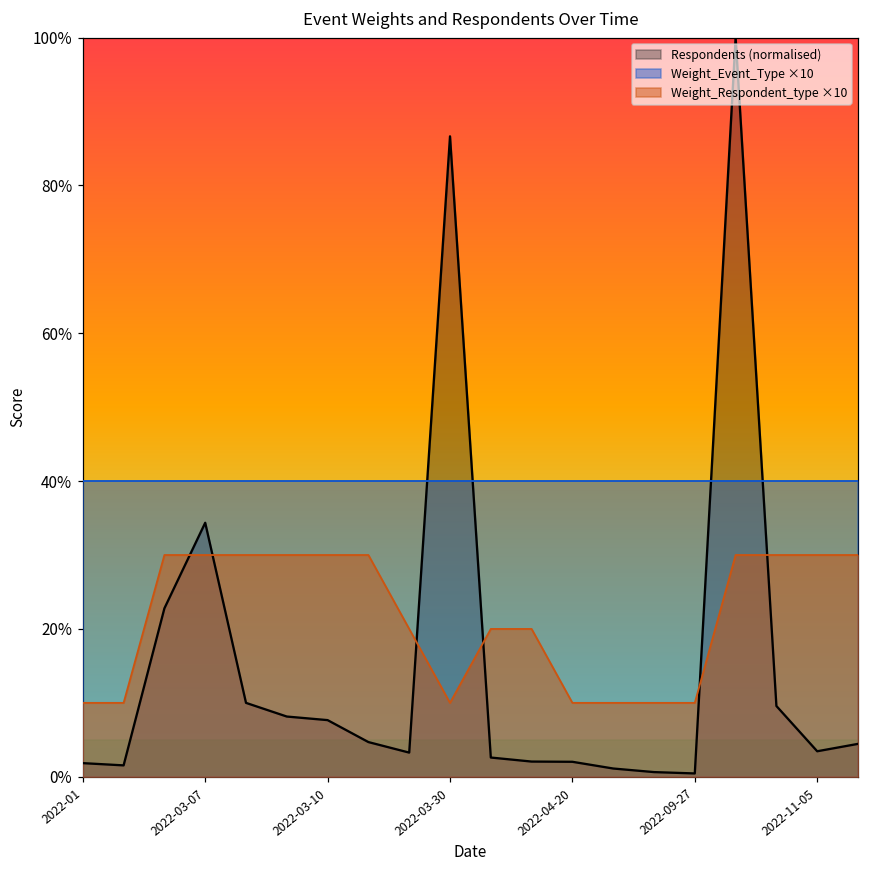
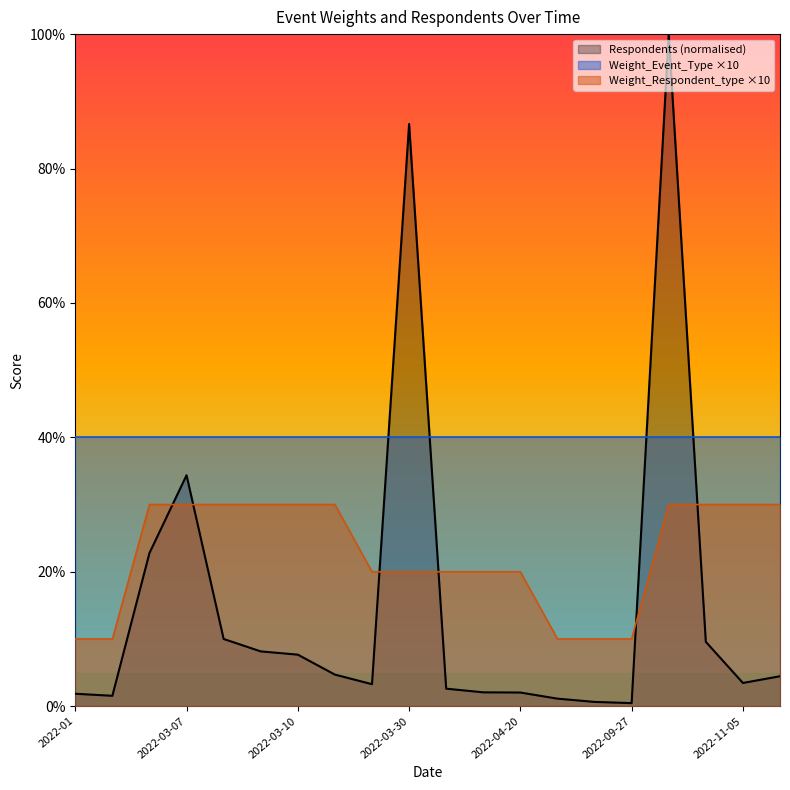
Weight_Respondent_type ×10, 2022-03-30: 10% -> 20%
Weight_Respondent_type ×10, 2022-04-20: 10% -> 20%
